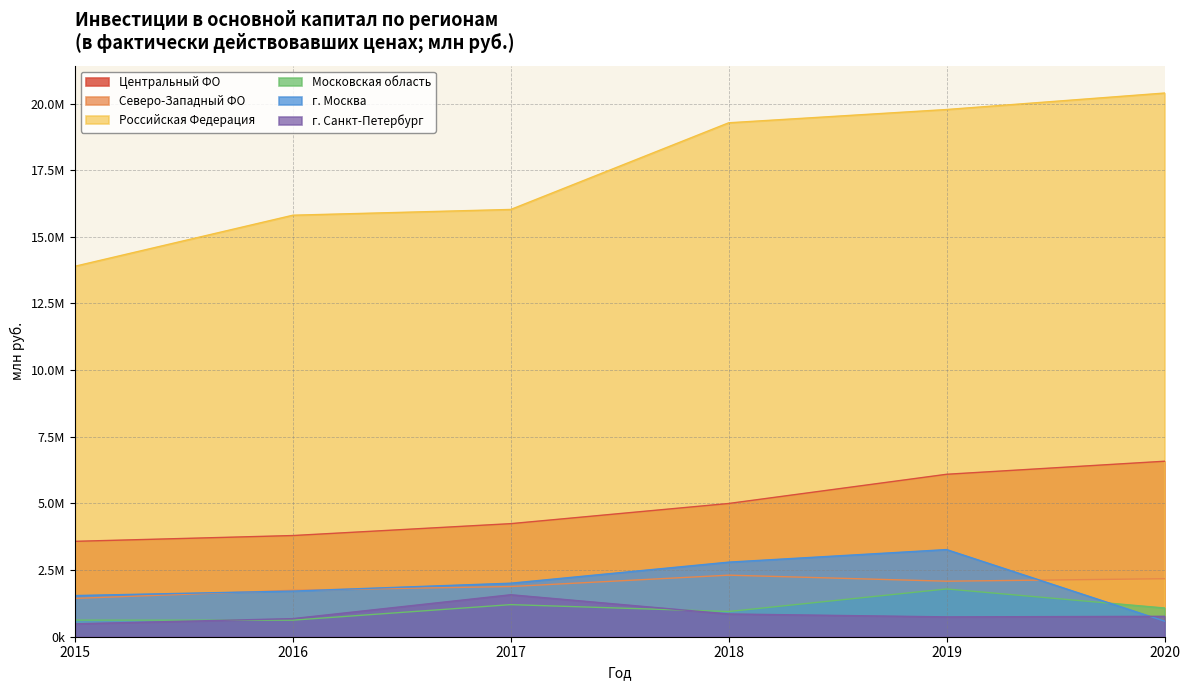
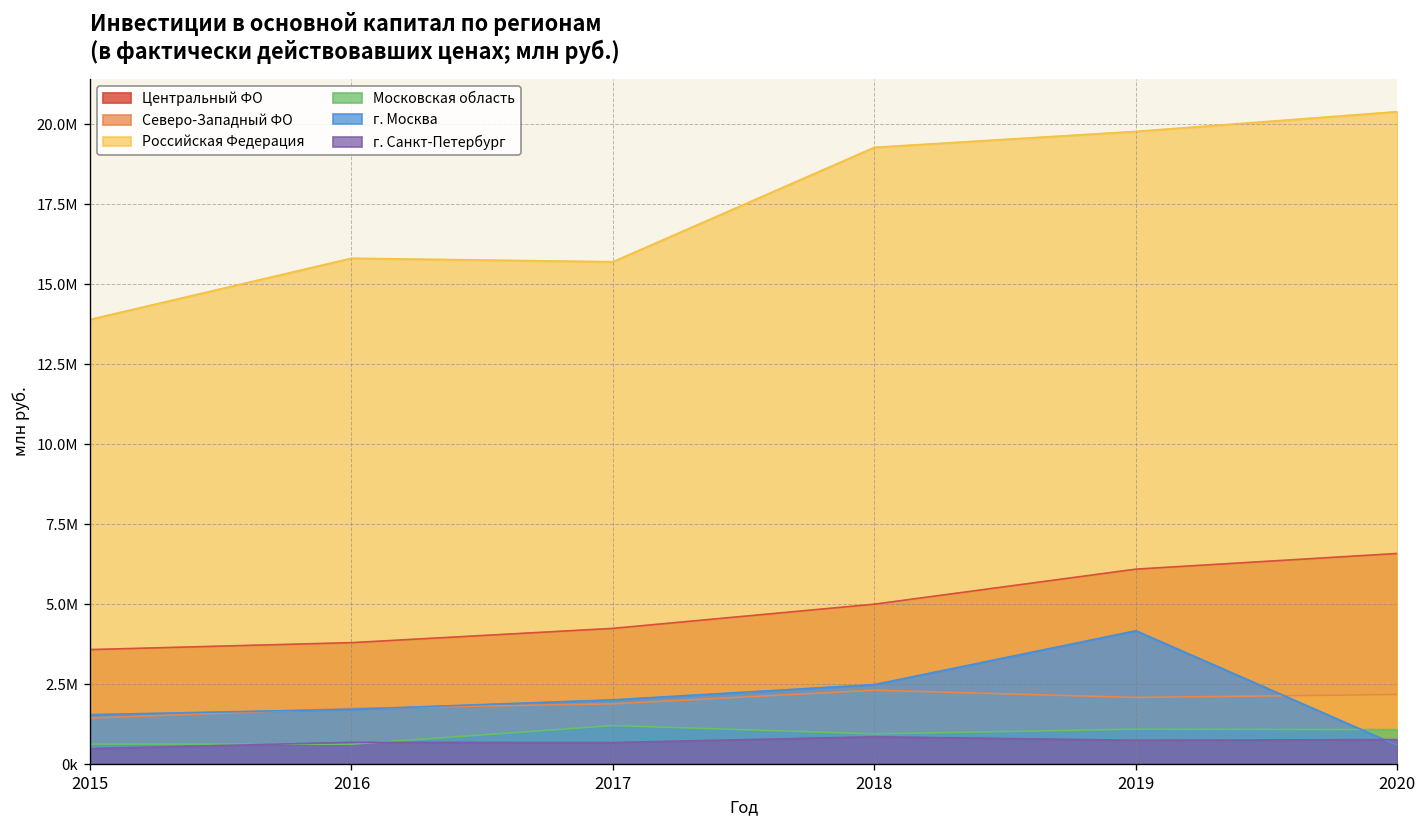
Российская Федерация, 2017: 16000000 -> 15700000
г. Санкт-Петербург, 2017: 1600000 -> 700000
г. Москва, 2018: 2800000 -> 2500000
Московская область, 2019: 1800000 -> 1100000
г. Москва, 2019: 3300000 -> 4200000
